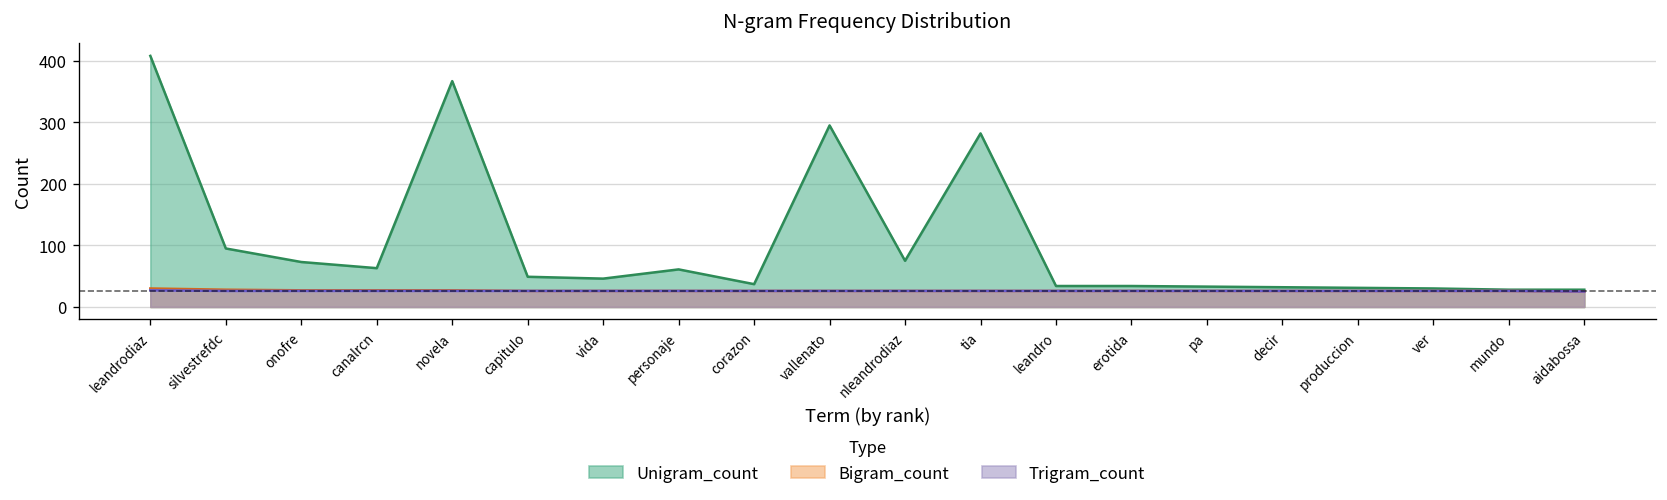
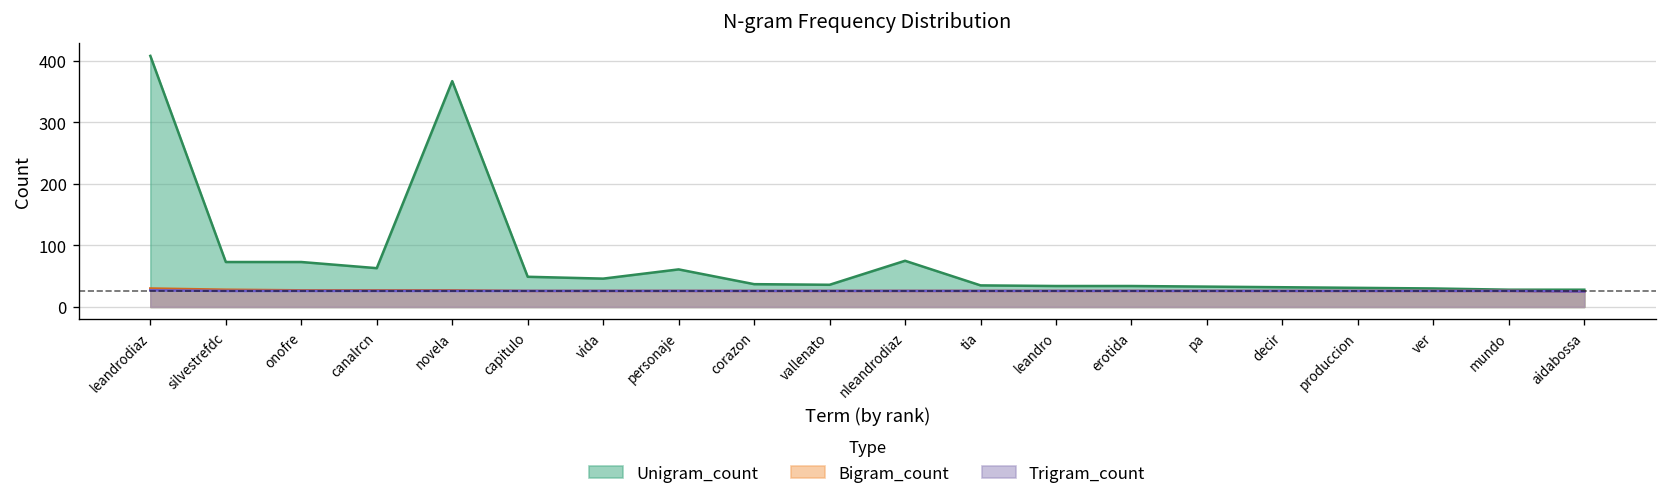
Unigram_count, silvestrefdc: 100 -> 70
Unigram_count, vallenato: 300 -> 40
Unigram_count, tia: 280 -> 40
